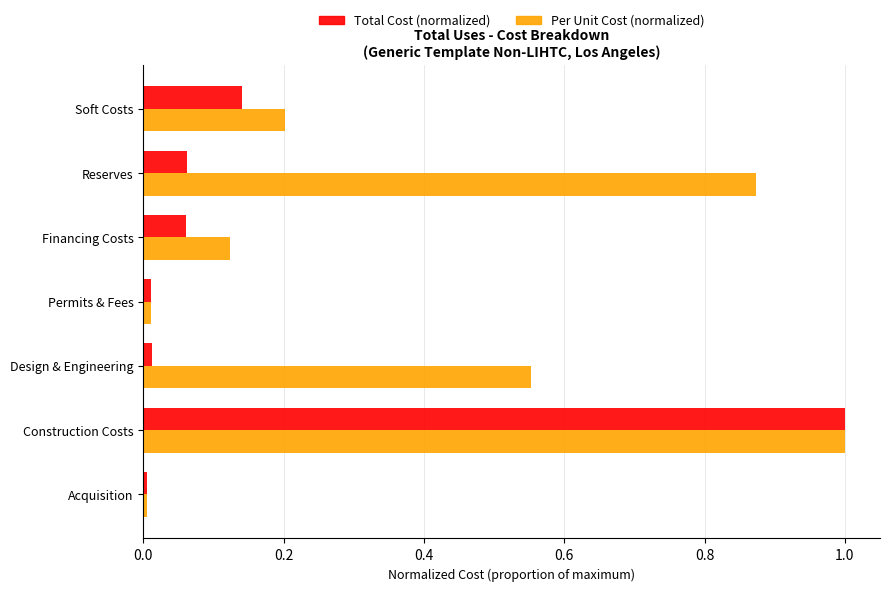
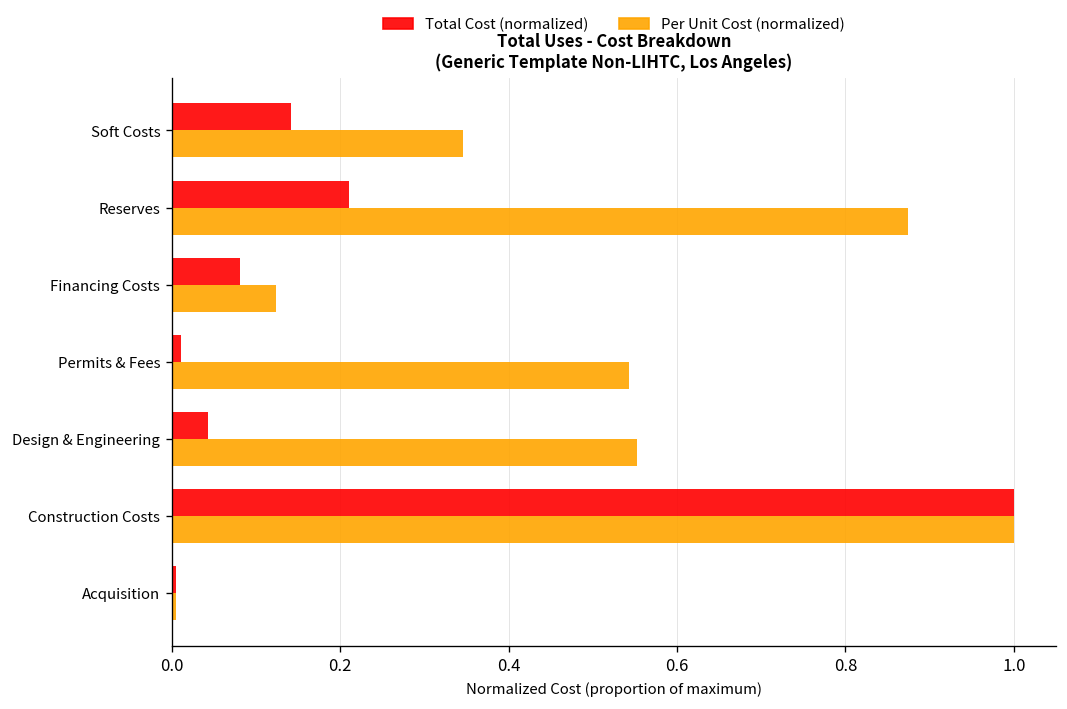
Per Unit Cost (normalized), Soft Costs: 0.20 -> 0.35
Total Cost (normalized), Reserves: 0.06 -> 0.21
Total Cost (normalized), Financing Costs: 0.06 -> 0.08
Per Unit Cost (normalized), Permits & Fees: 0.01 -> 0.54
Total Cost (normalized), Design & Engineering: 0.01 -> 0.04
